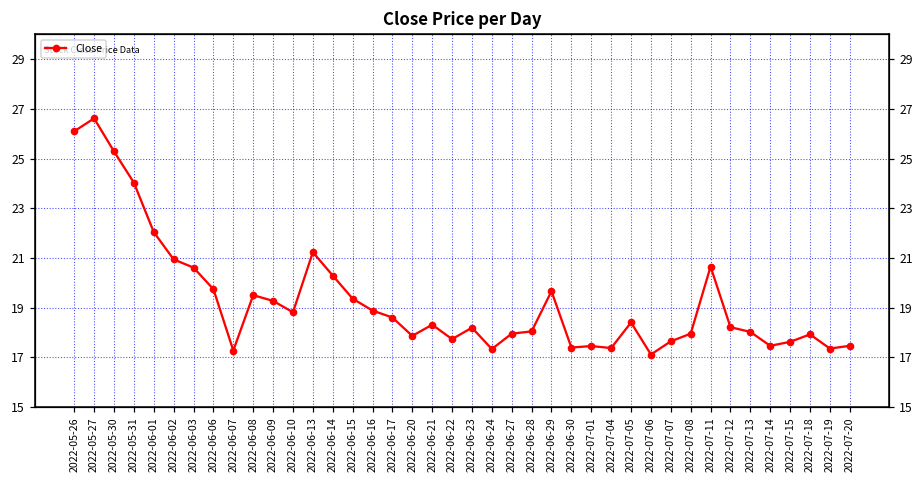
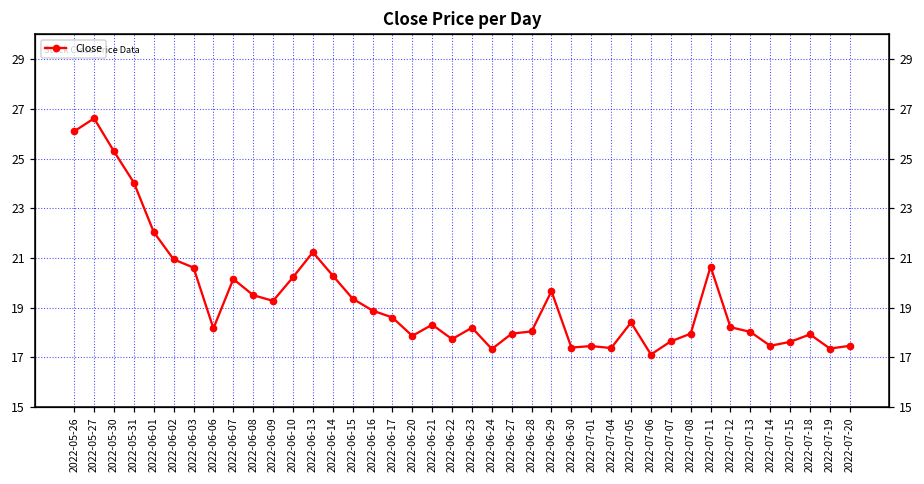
2022-06-06: 19.7 -> 18.2
2022-06-07: 17.3 -> 20.2
2022-06-10: 18.8 -> 20.2
